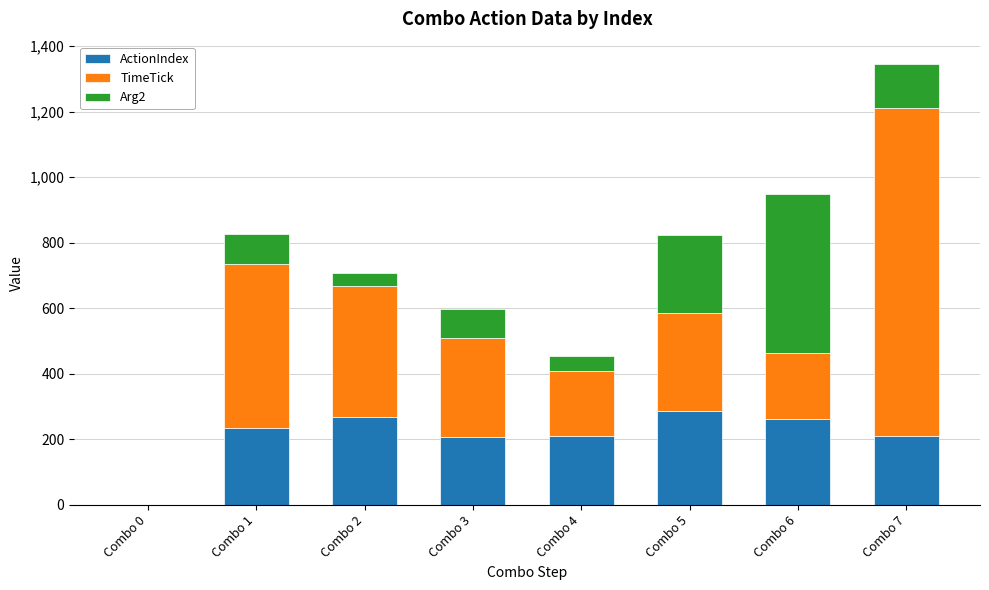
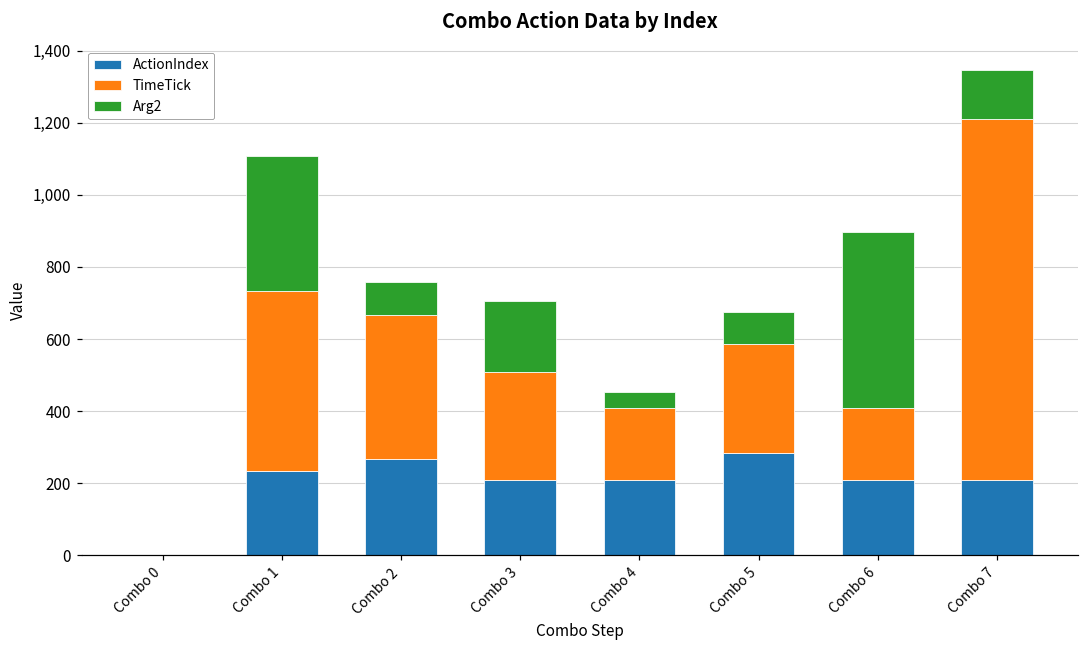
Arg2, Combo 1: 90 -> 380
Arg2, Combo 2: 40 -> 90
Arg2, Combo 3: 90 -> 200
Arg2, Combo 5: 240 -> 90
ActionIndex, Combo 6: 260 -> 210
